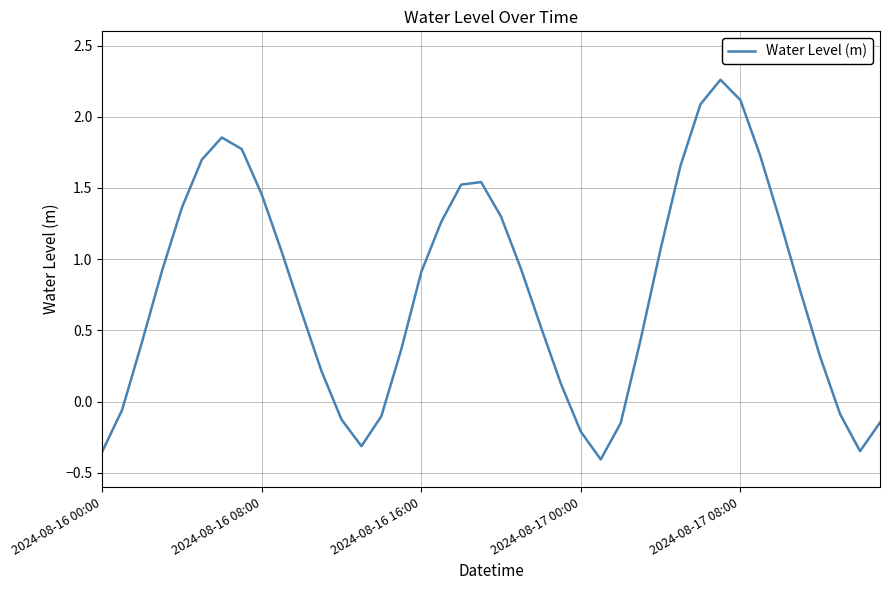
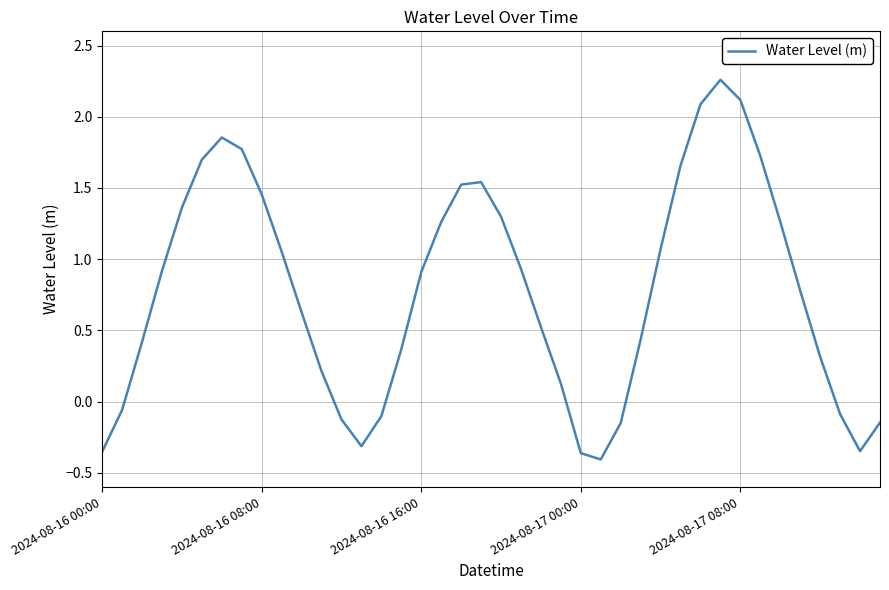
2024-08-17 00:00: -0.21 -> -0.36
